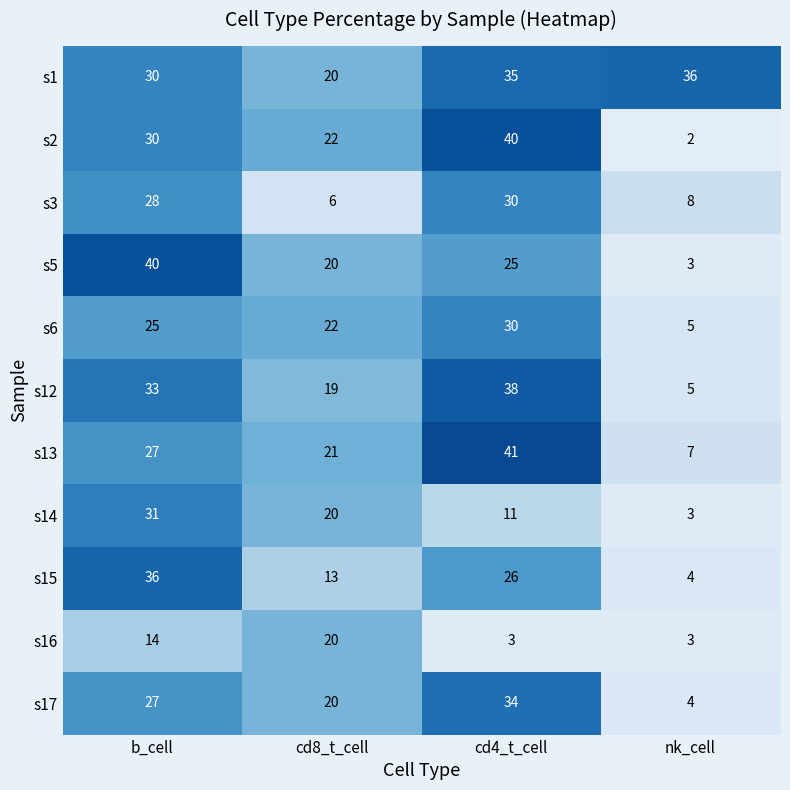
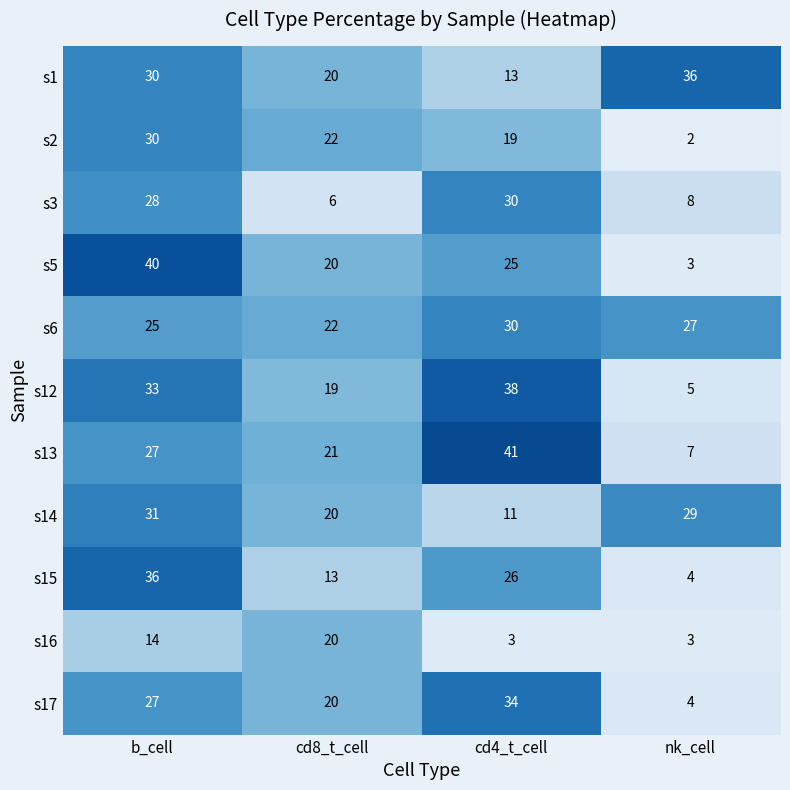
s1, cd4_t_cell: 35 -> 13
s2, cd4_t_cell: 40 -> 19
s6, nk_cell: 5 -> 27
s14, nk_cell: 3 -> 29
